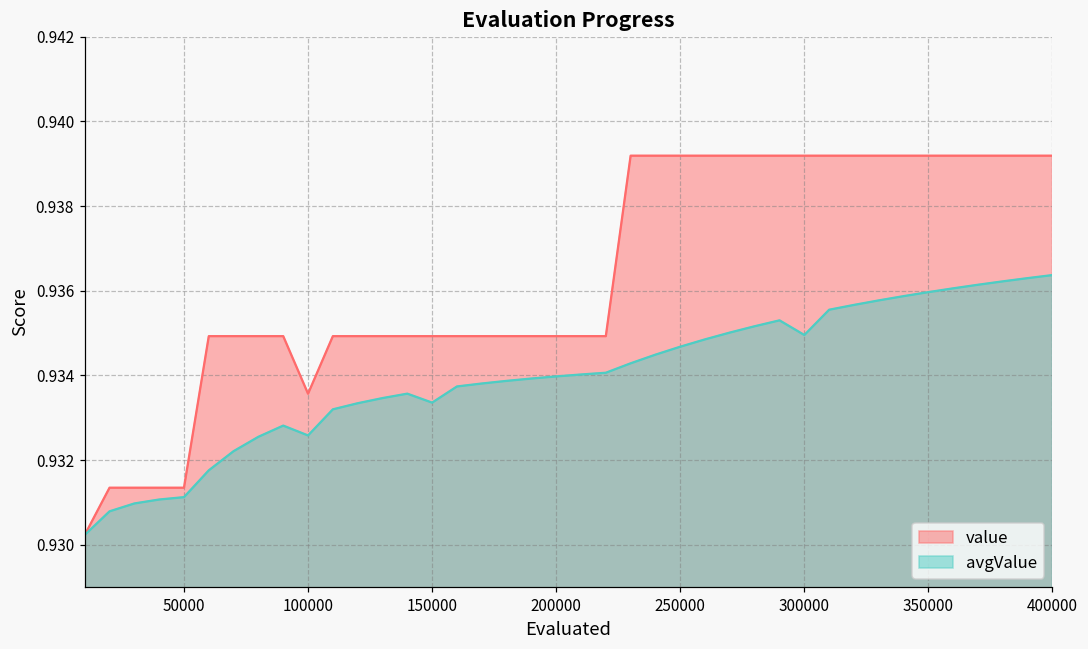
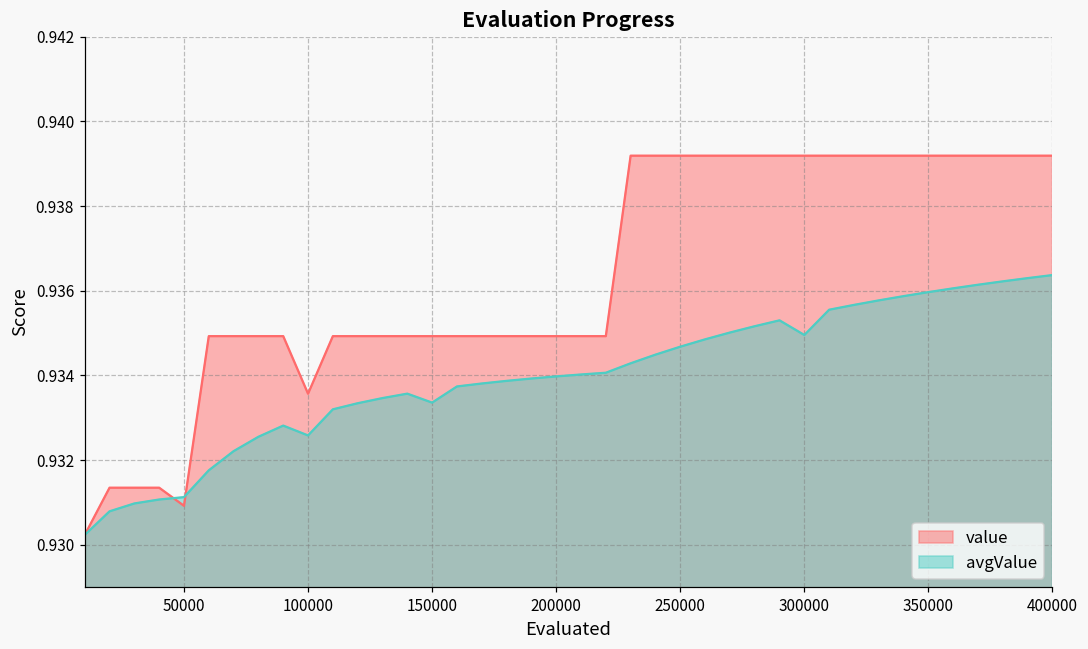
value, 50000: 0.9313 -> 0.9309
